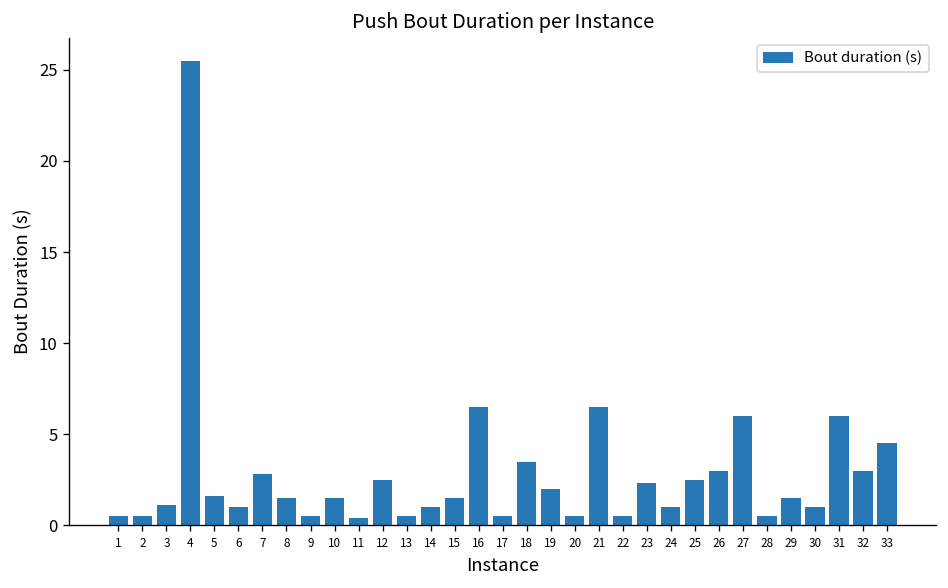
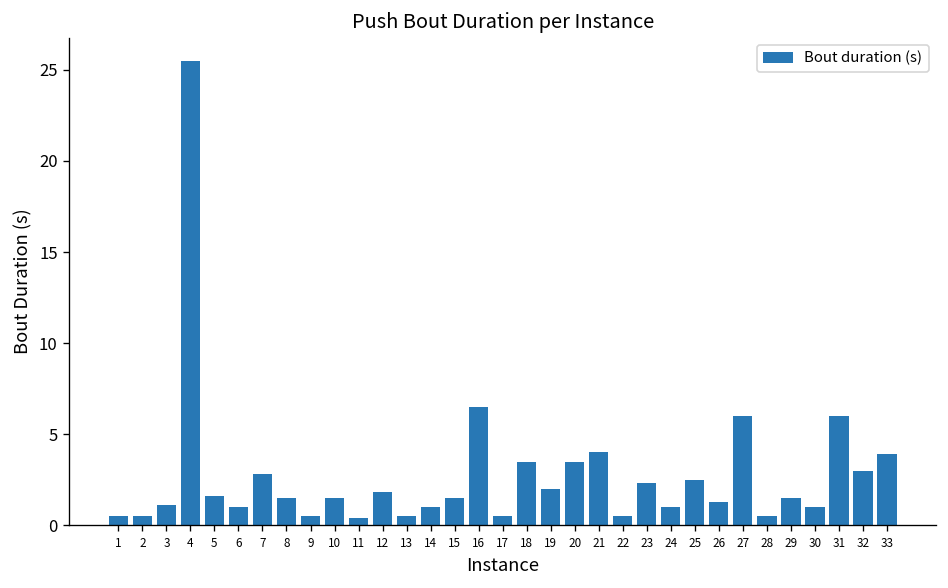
12: 2.5 -> 1.8
20: 0.5 -> 3.5
21: 6.5 -> 4.0
26: 3.0 -> 1.3
33: 4.5 -> 3.9
